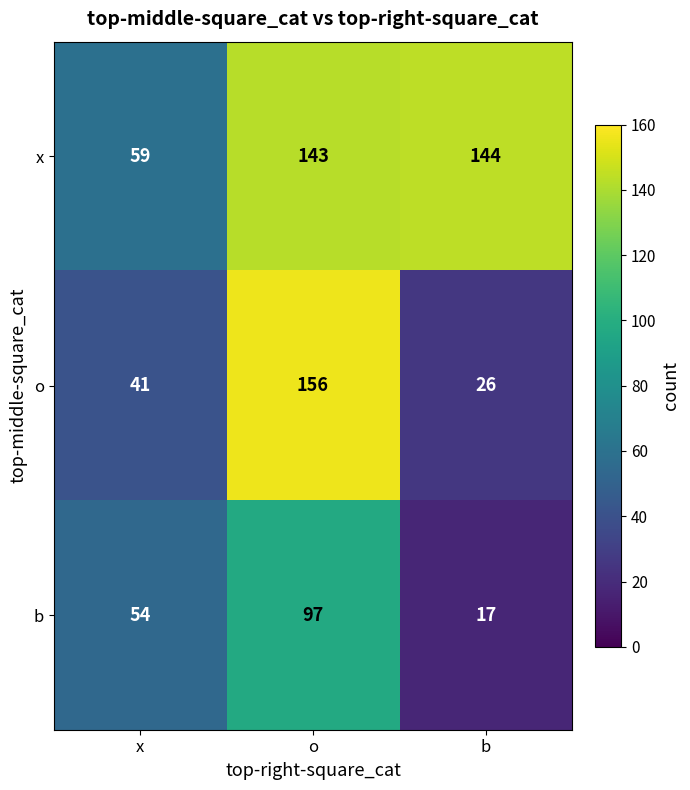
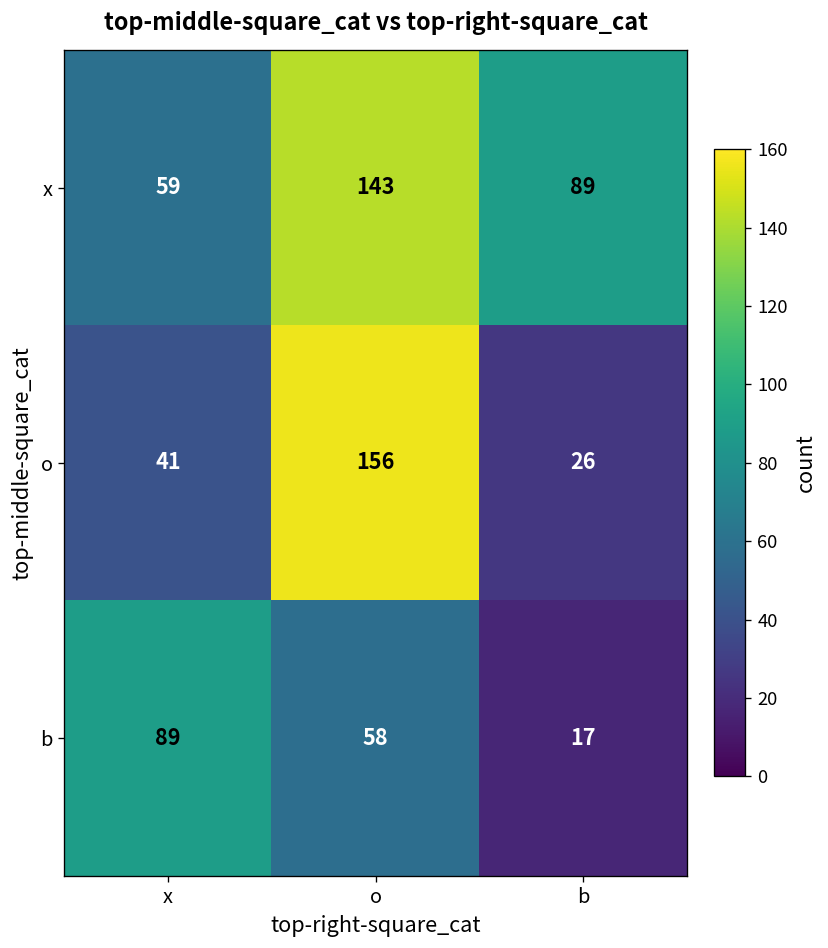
x, b: 144 -> 89
b, x: 54 -> 89
b, o: 97 -> 58
